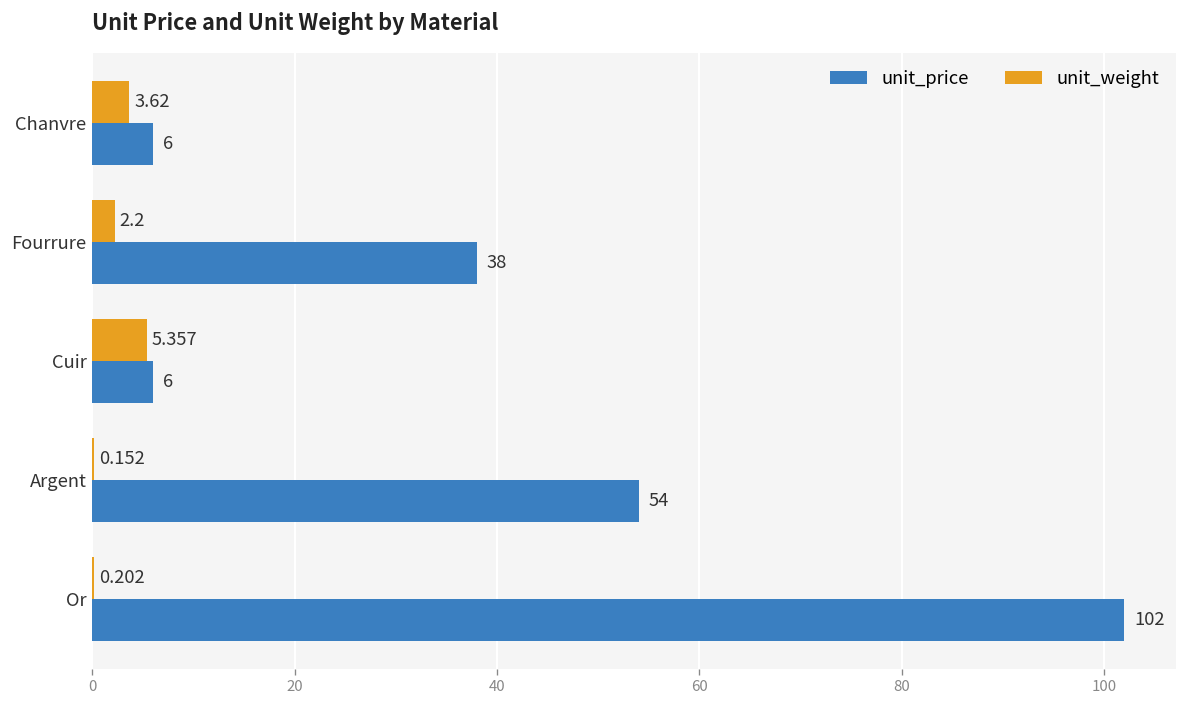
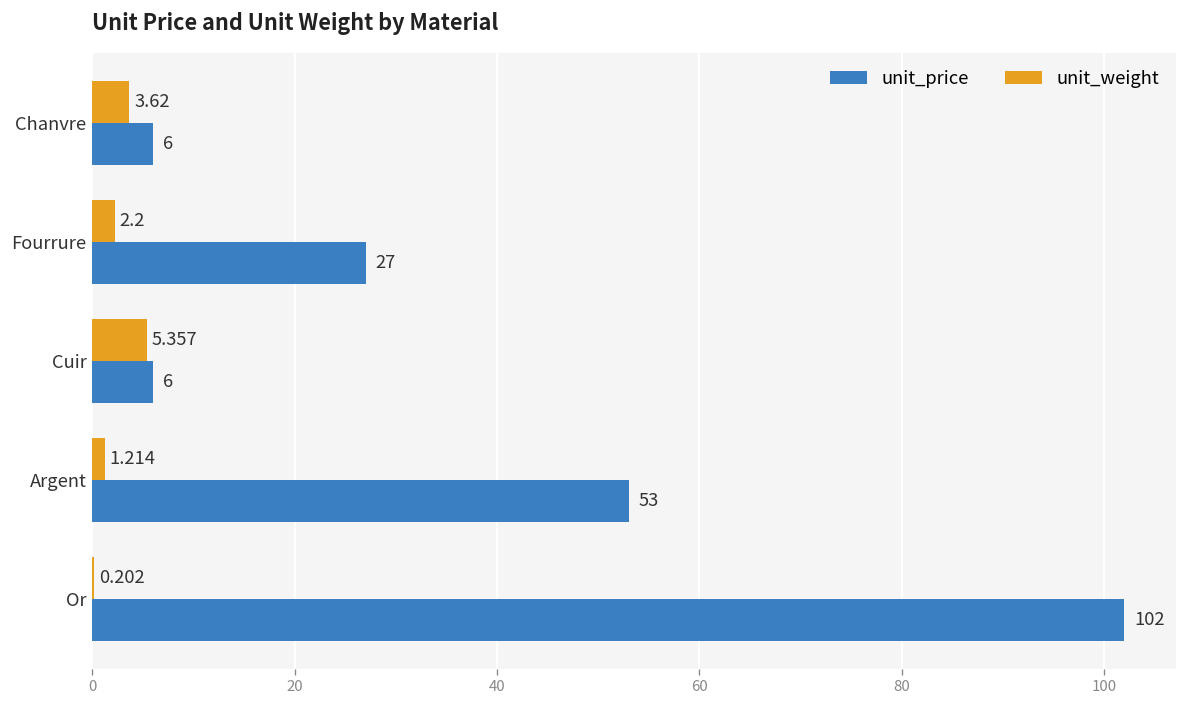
unit_price, Fourrure: 38 -> 27
unit_weight, Argent: 0.152 -> 1.214
unit_price, Argent: 54 -> 53
